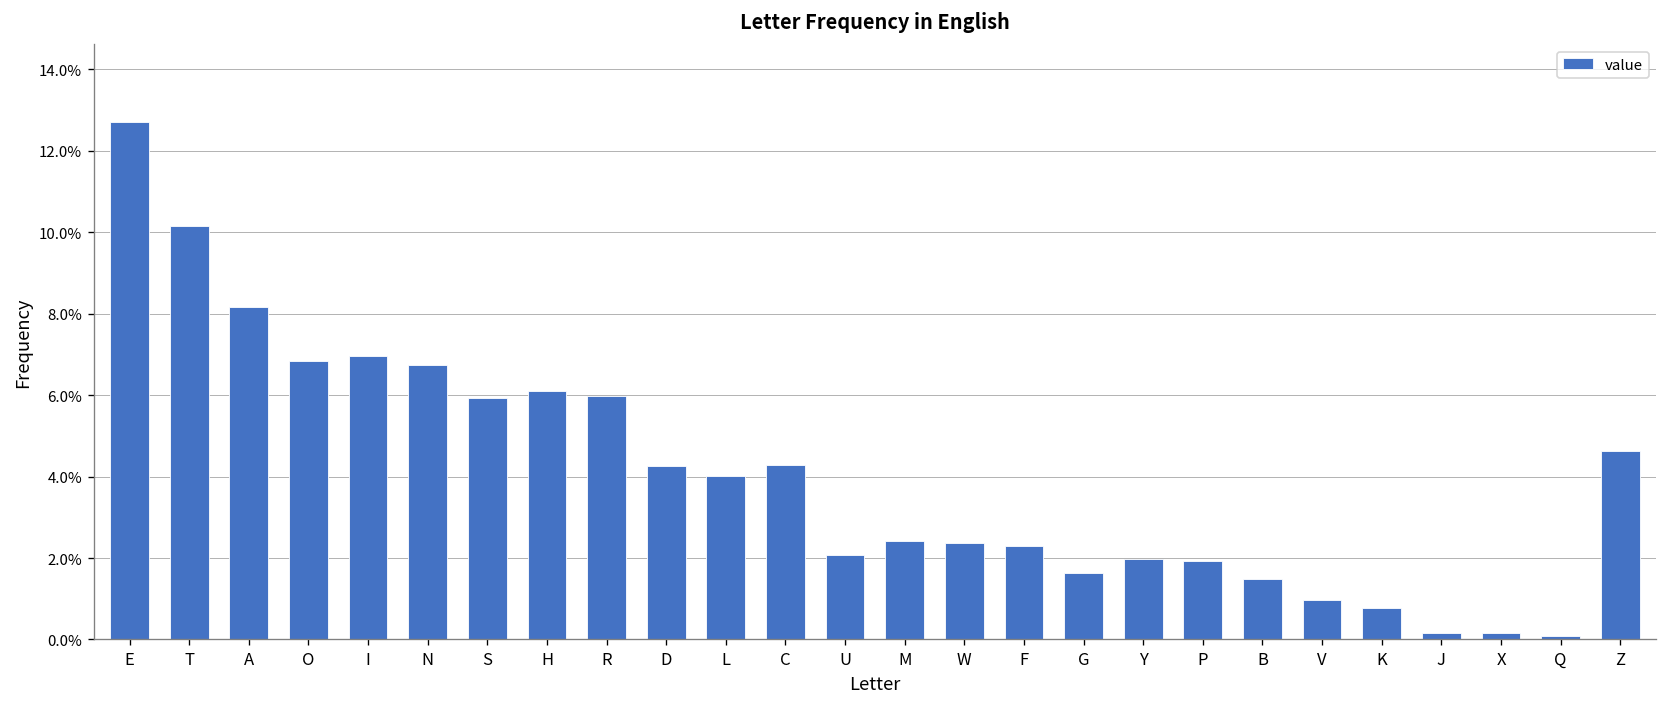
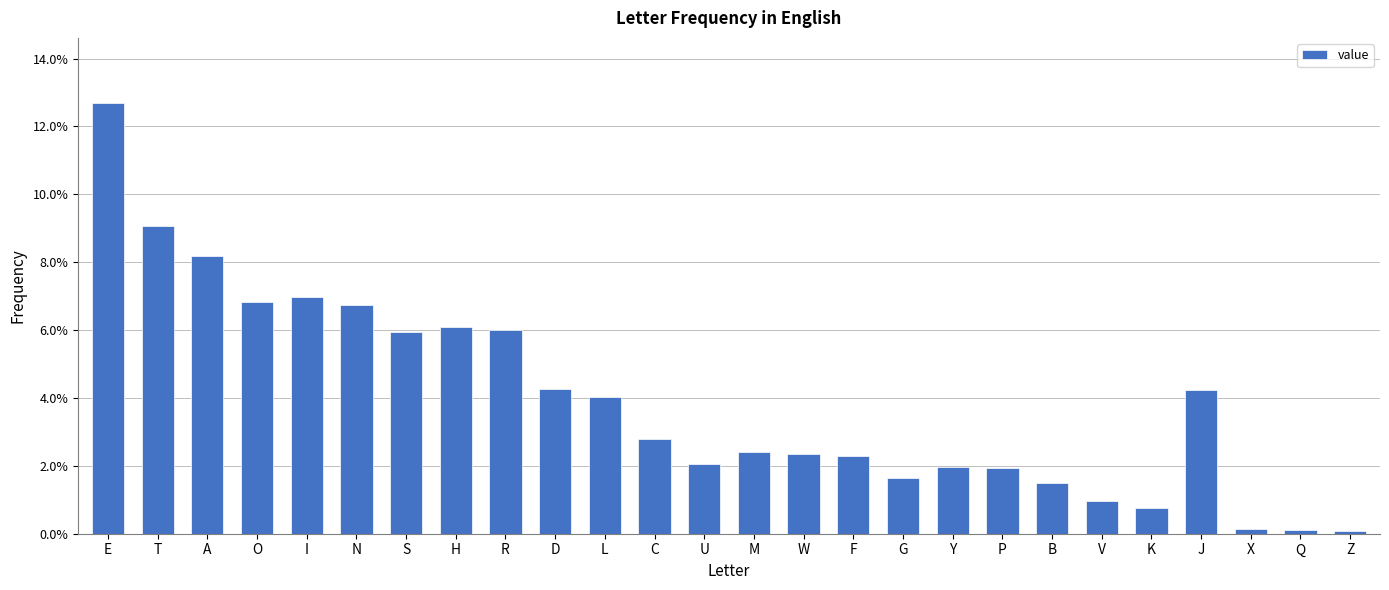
T: 10.1% -> 9.1%
C: 4.3% -> 2.8%
J: 0.2% -> 4.2%
Z: 4.6% -> 0.1%
